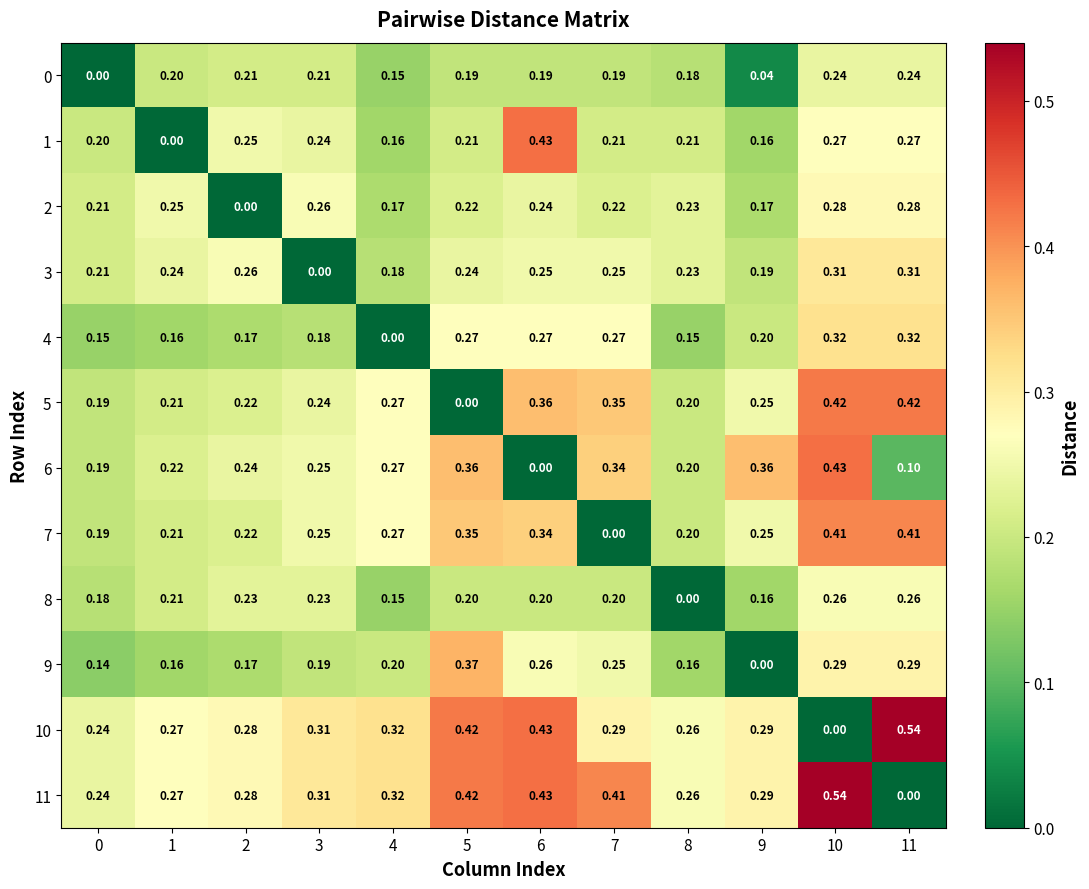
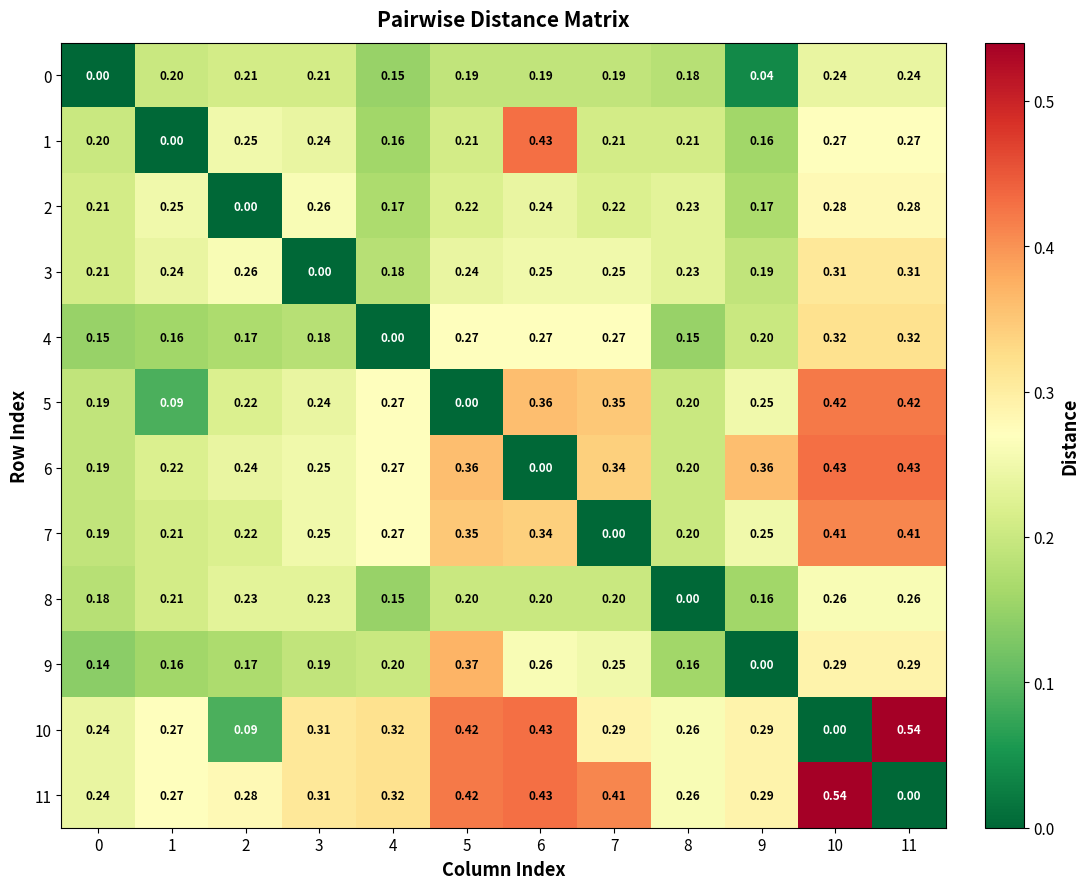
5, 1: 0.21 -> 0.09
6, 11: 0.10 -> 0.43
10, 2: 0.28 -> 0.09
